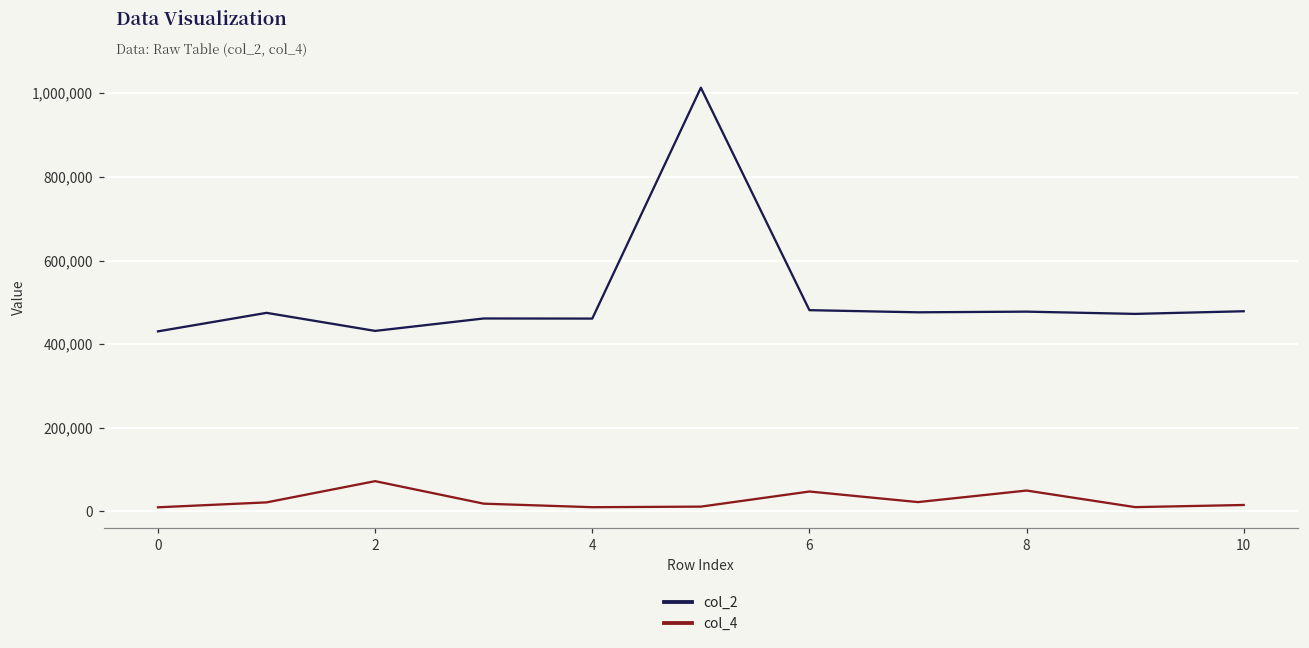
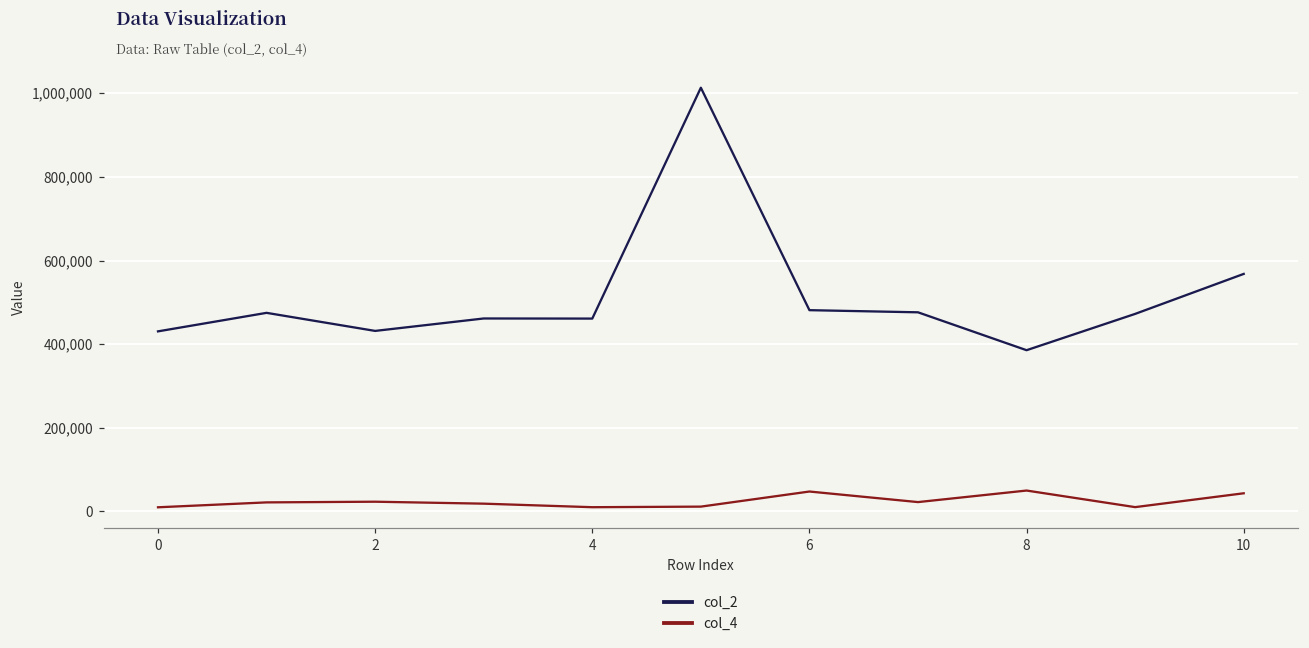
col_4, 2: 70,000 -> 20,000
col_2, 8: 480,000 -> 390,000
col_2, 10: 480,000 -> 570,000
col_4, 10: 20,000 -> 40,000
